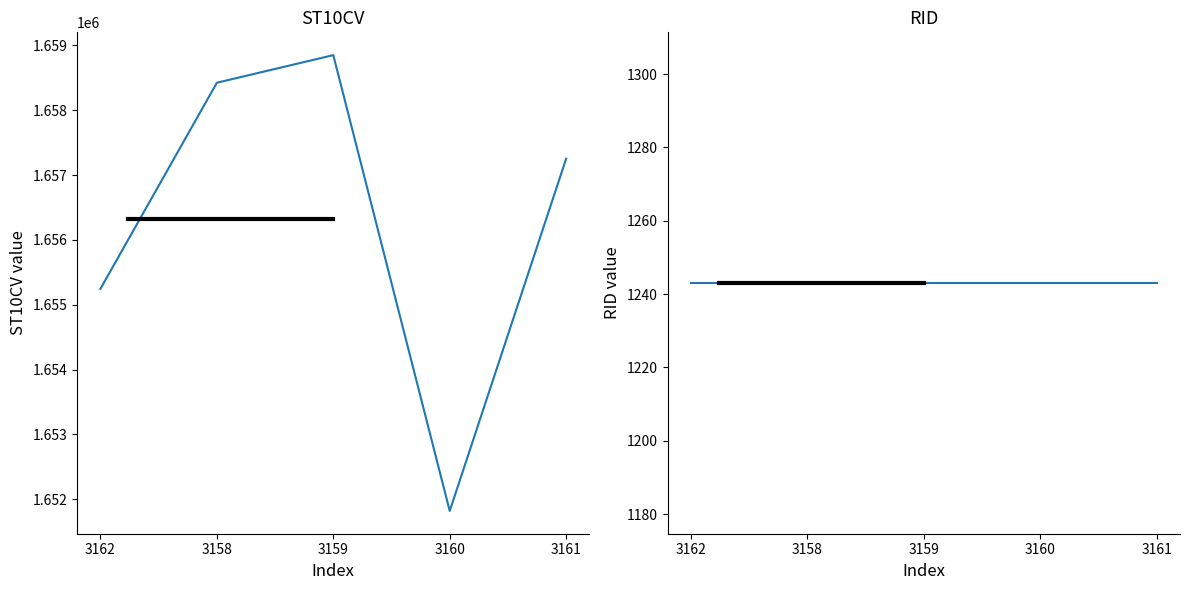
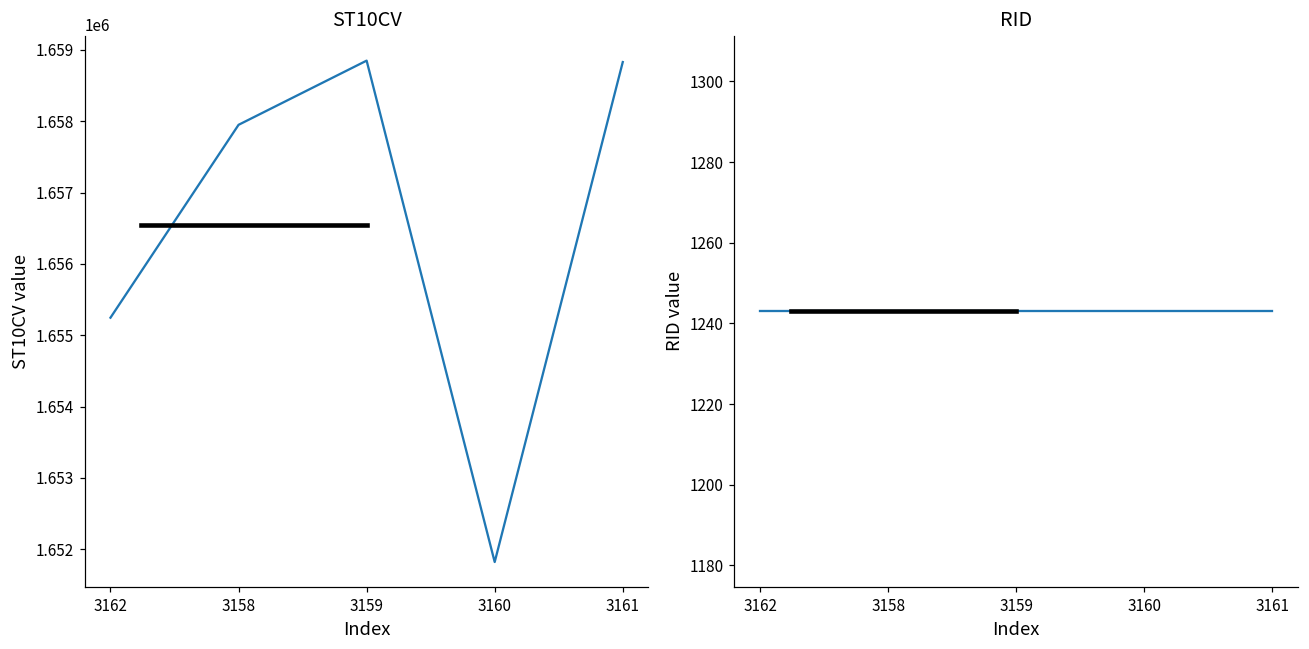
ST10CV, 3158: 1658400 -> 1658000
ST10CV, 3161: 1657300 -> 1658800
